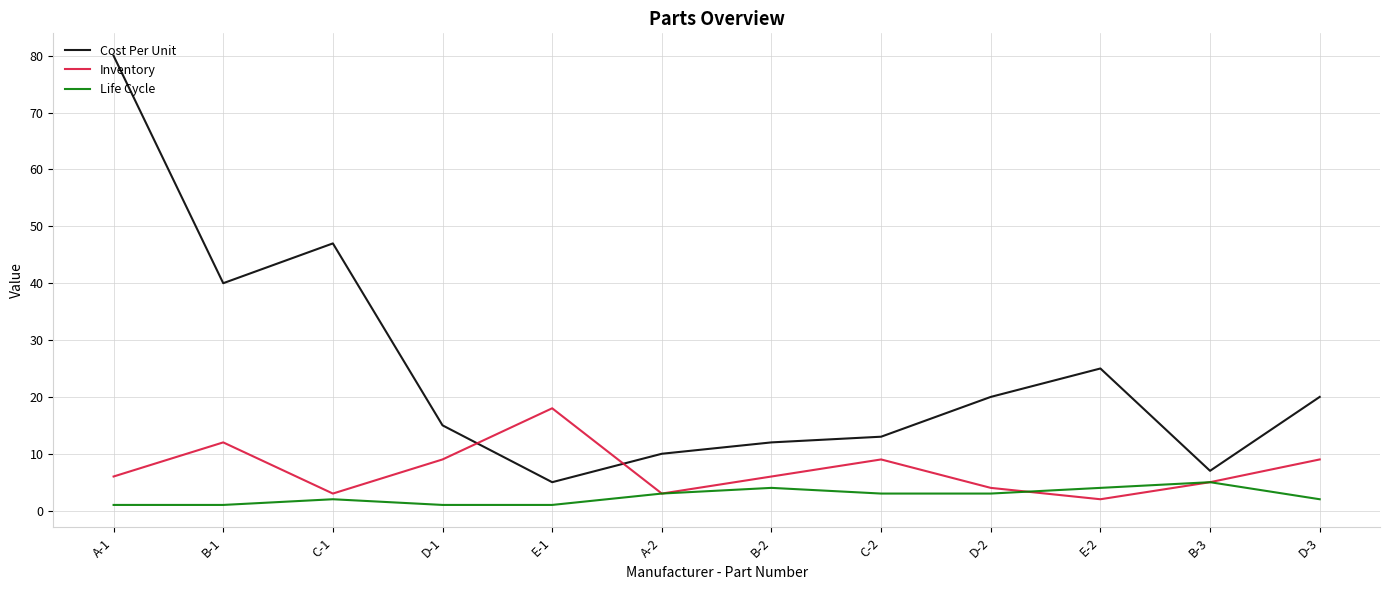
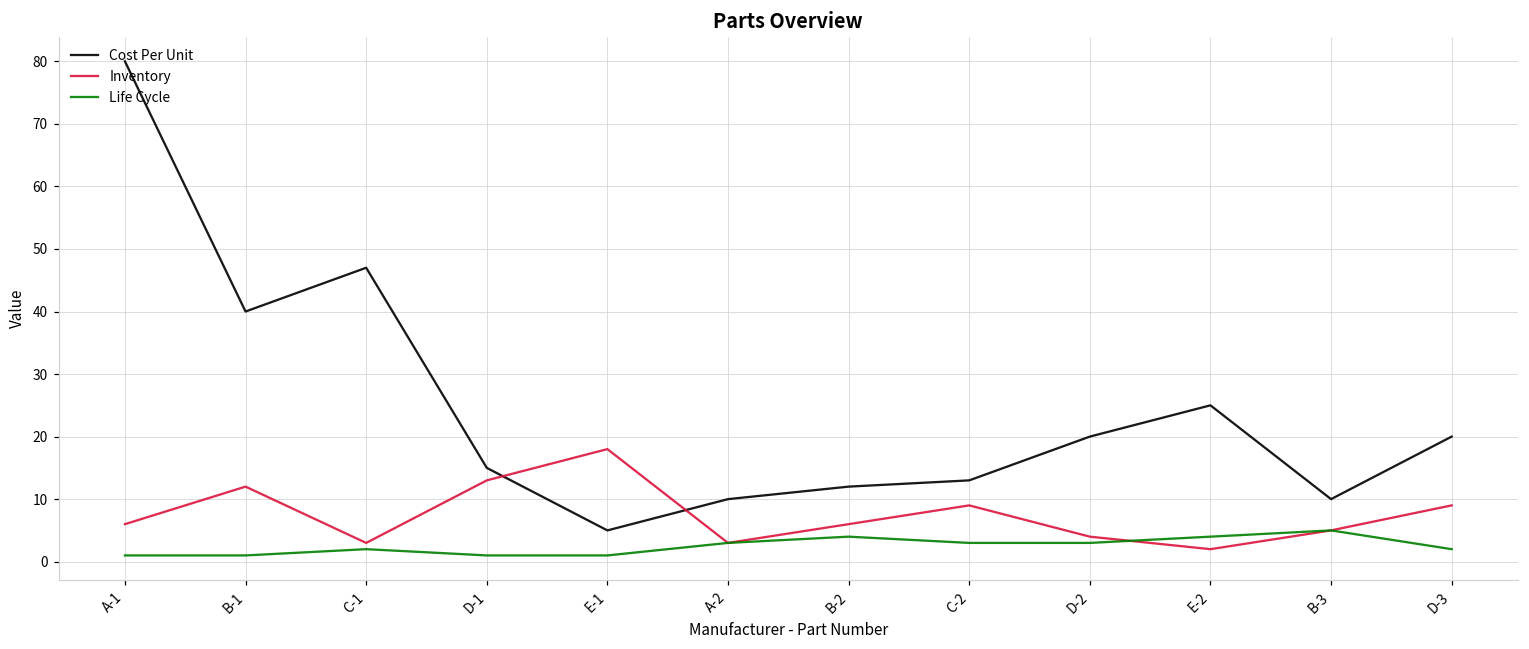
Inventory, D-1: 9 -> 13
Cost Per Unit, B-3: 7 -> 10
